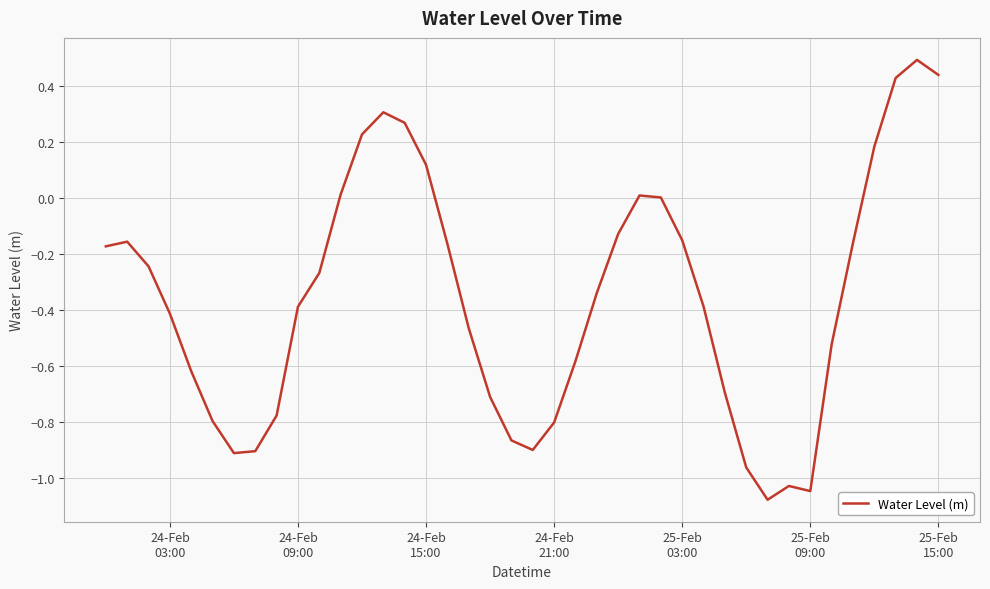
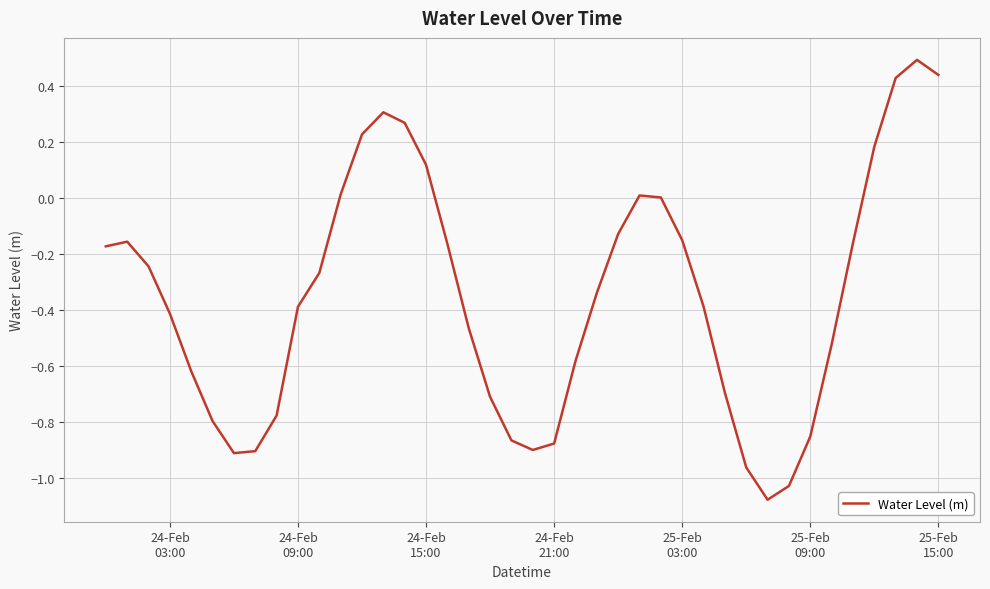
24-Feb 21:00: -0.80 -> -0.88
25-Feb 09:00: -1.05 -> -0.85
